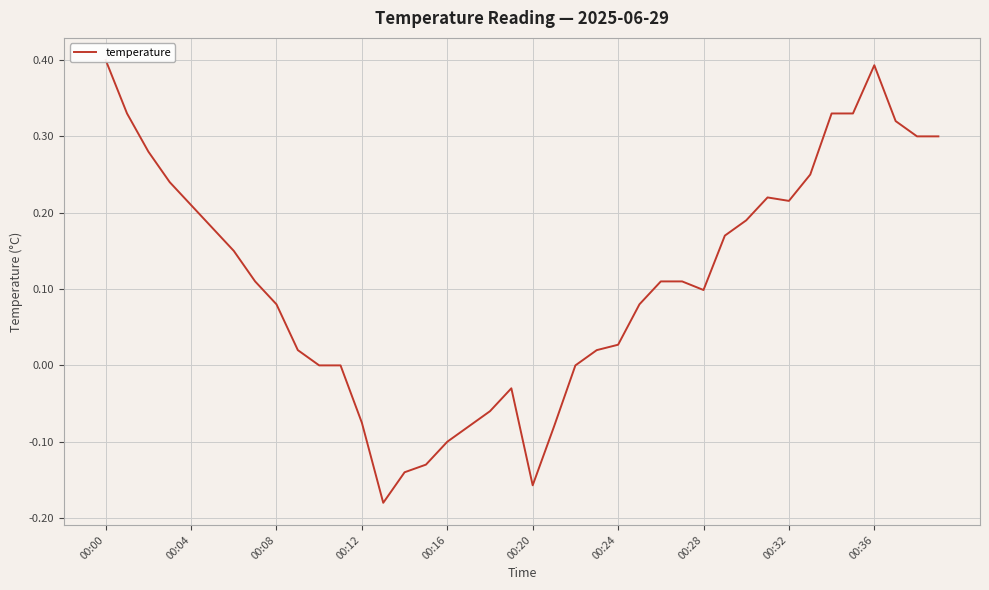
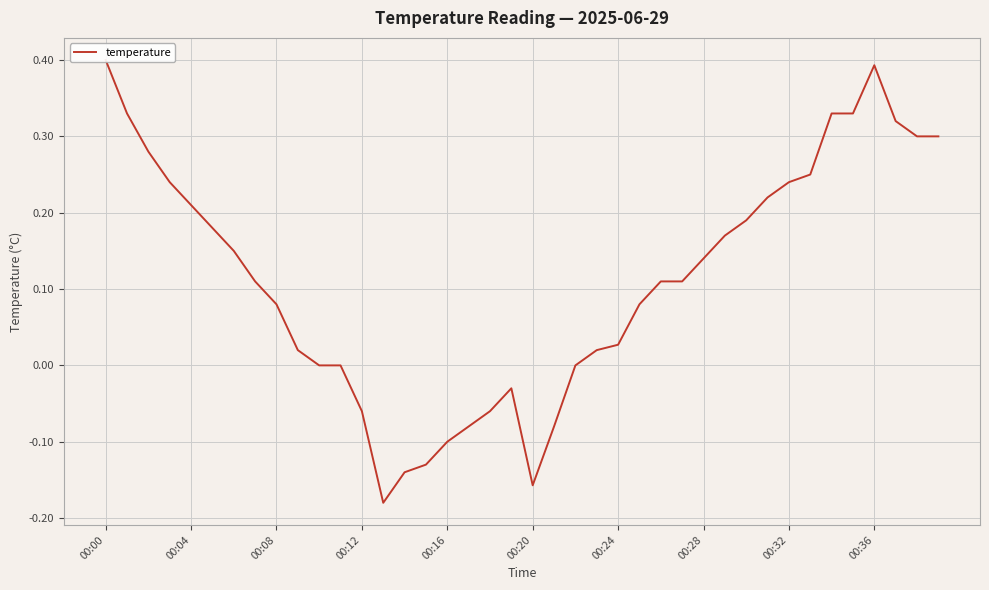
00:12: -0.08 -> -0.06
00:28: 0.10 -> 0.14
00:32: 0.22 -> 0.24
